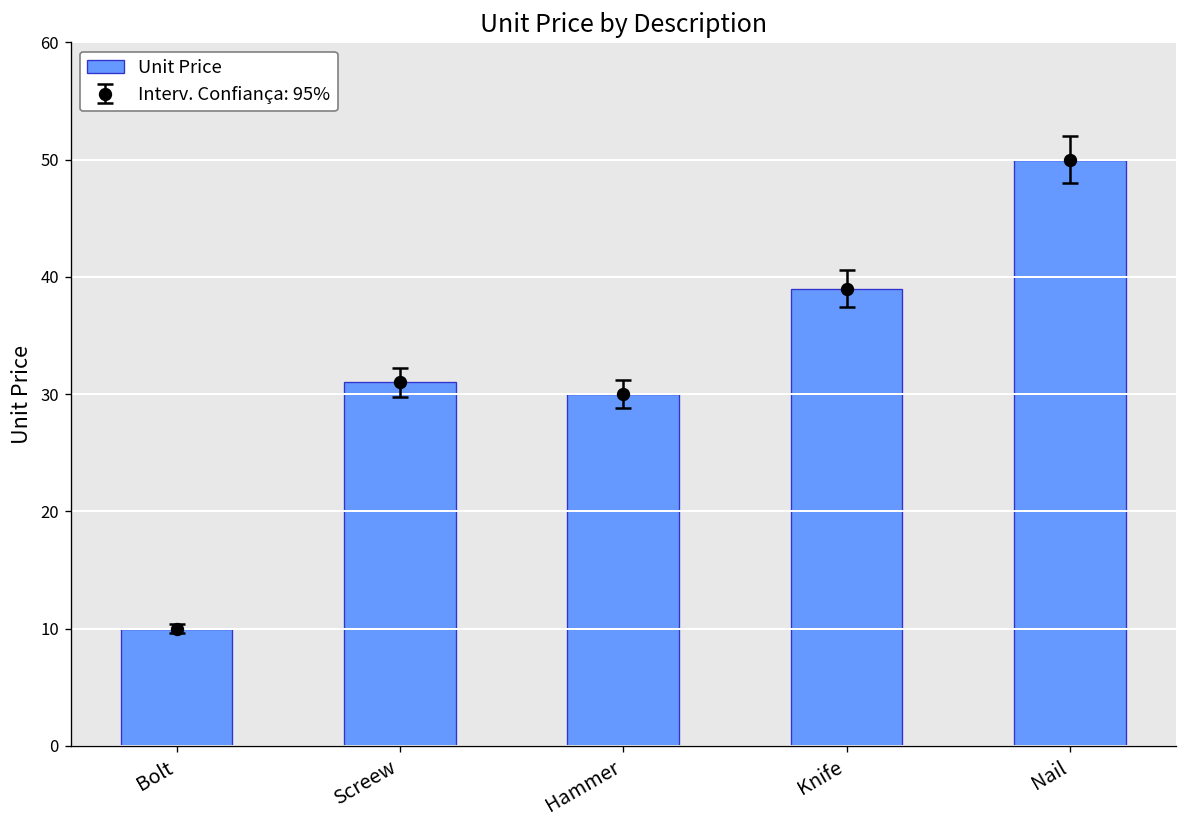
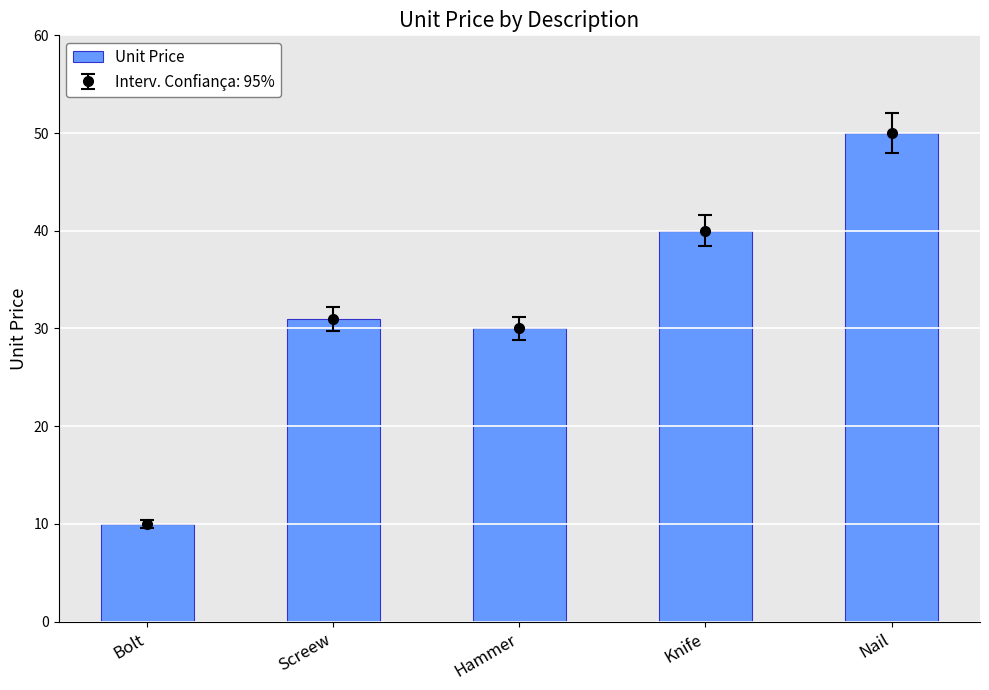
Unit Price, Knife: 39 -> 40
